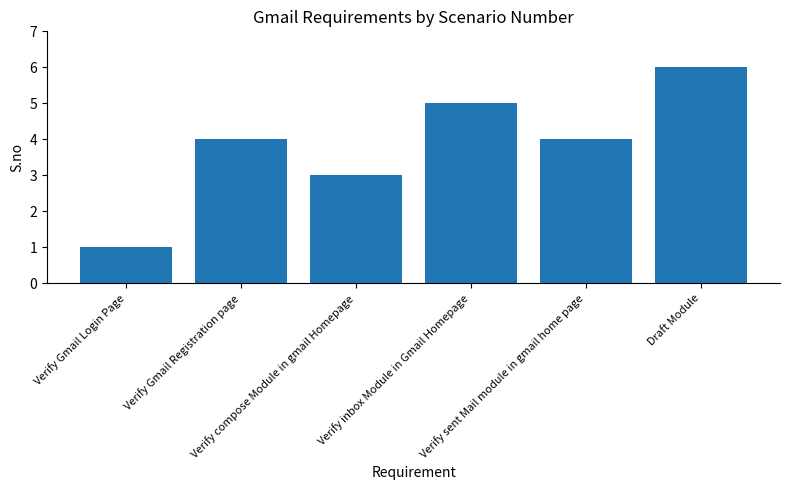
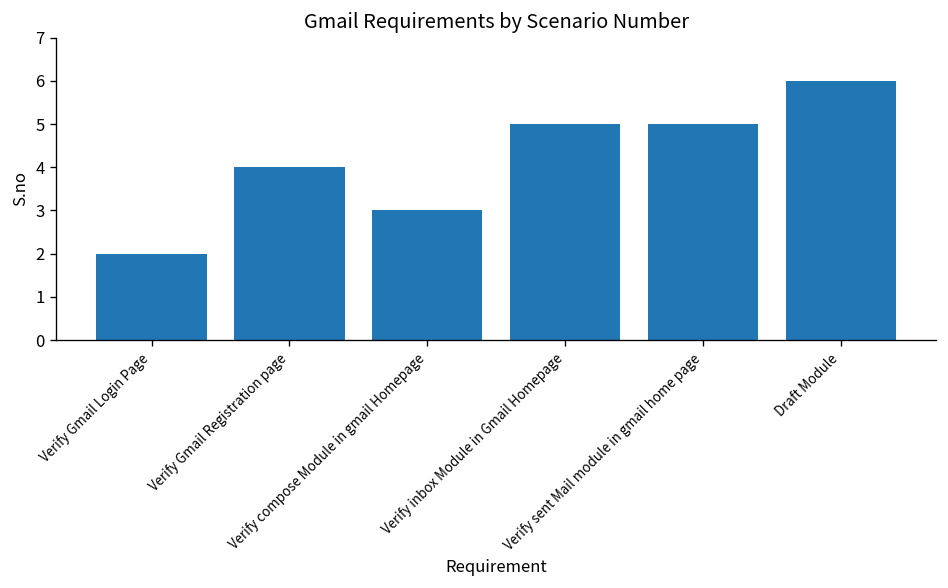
Verify Gmail Login Page: 1 -> 2
Verify sent Mail module in gmail home page: 4 -> 5
